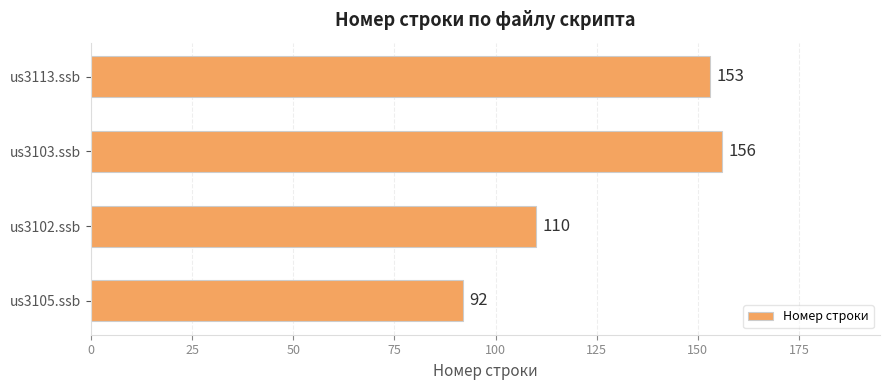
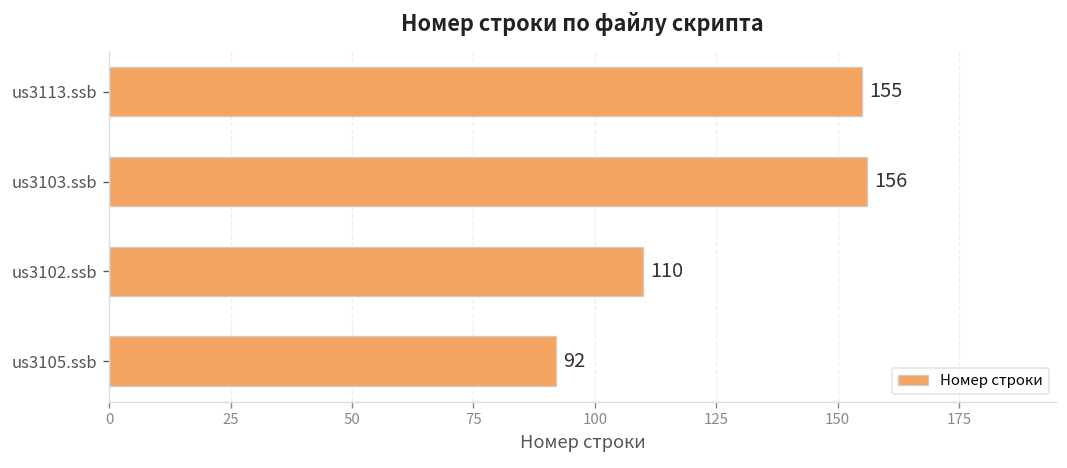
us3113.ssb: 153 -> 155
